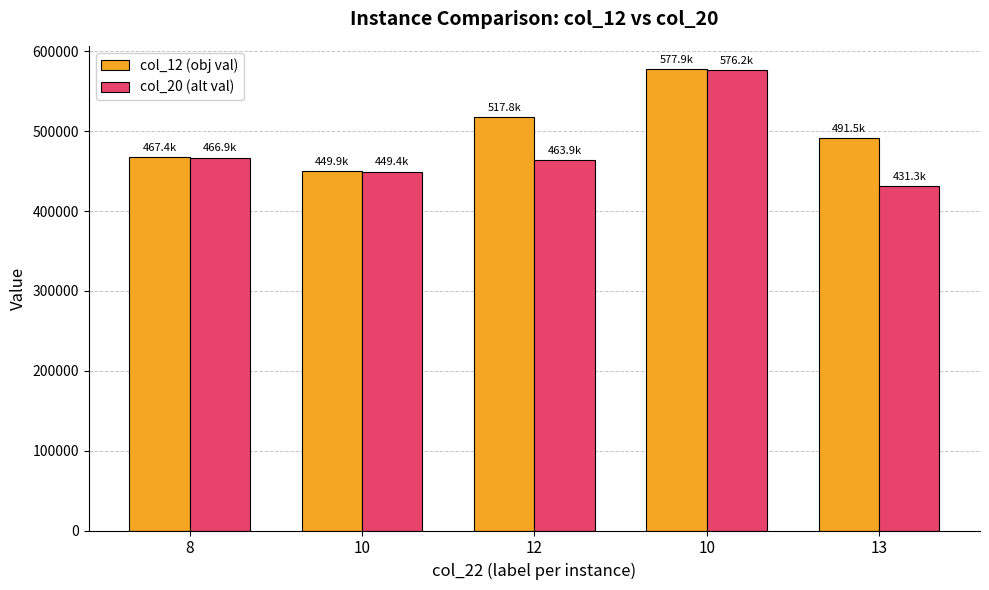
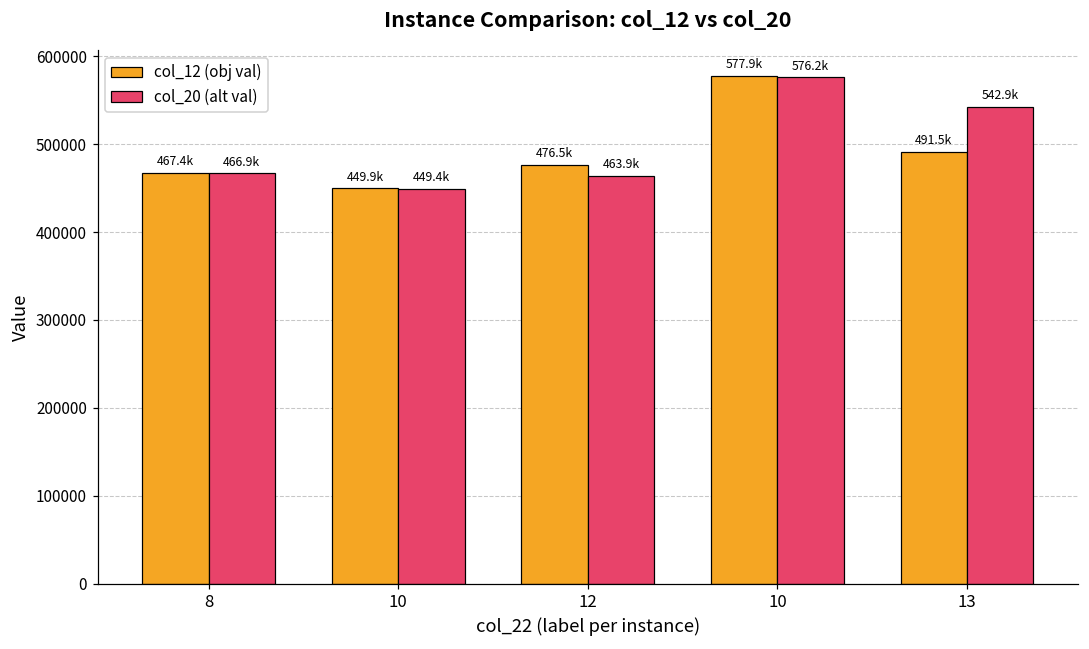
col_12 (obj val), 12: 517.8k -> 476.5k
col_20 (alt val), 13: 431.3k -> 542.9k
